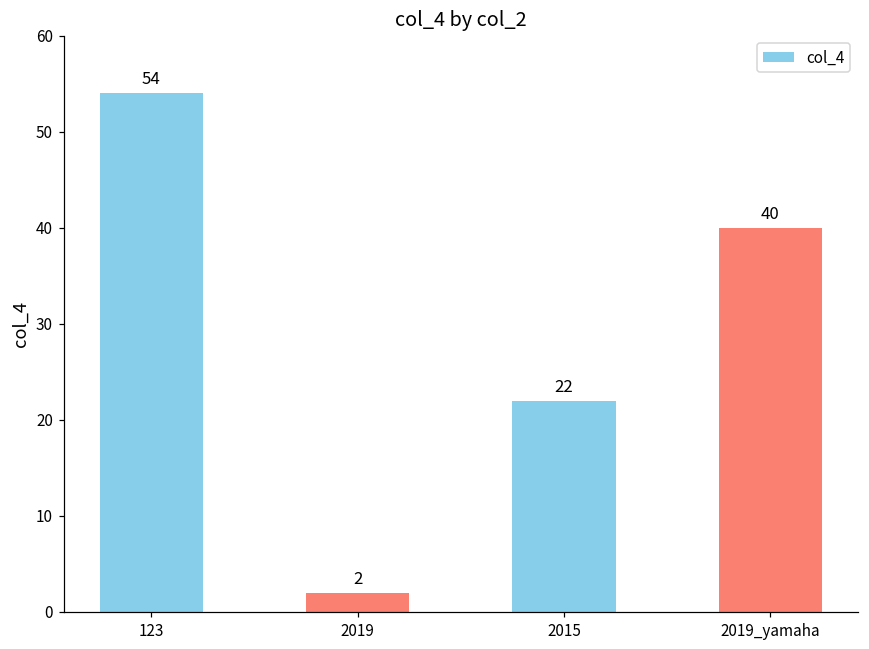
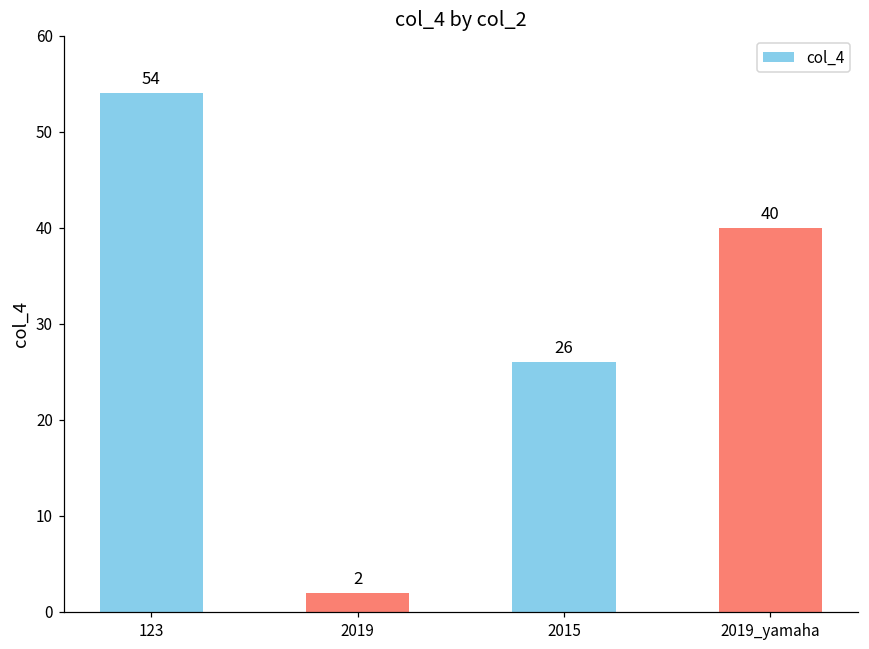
2015: 22 -> 26
